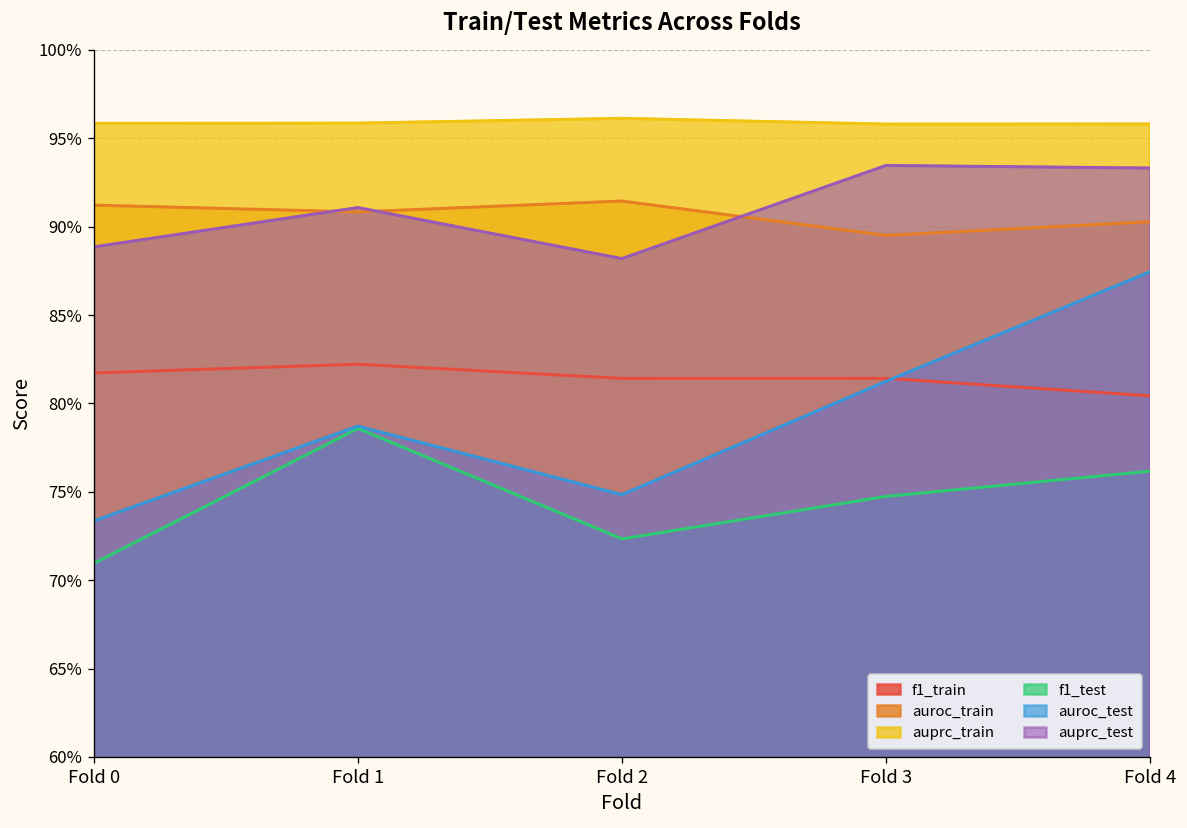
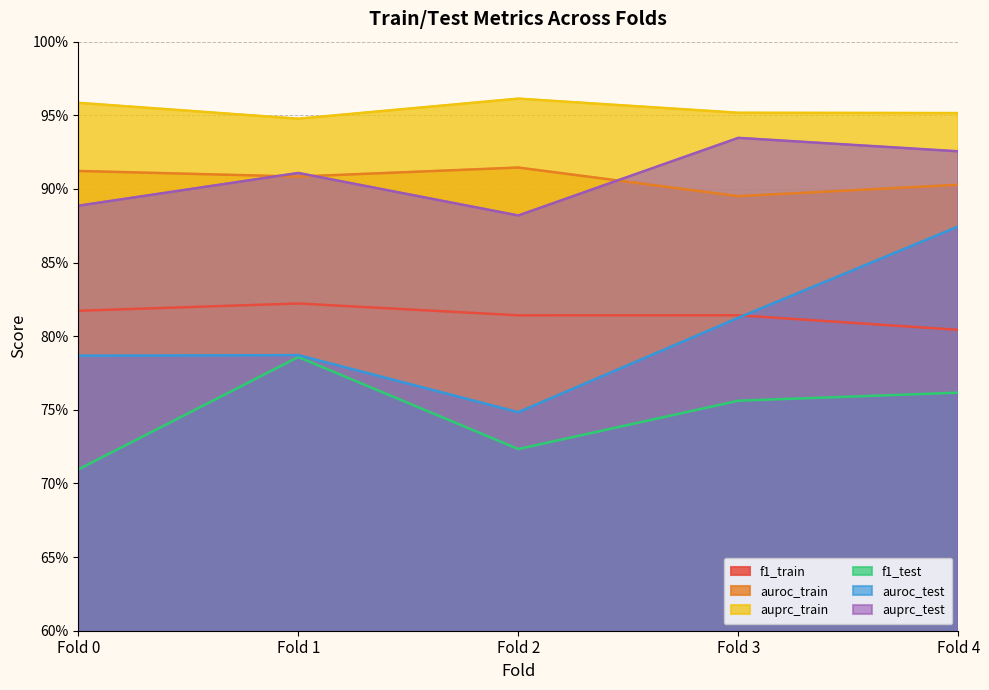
auroc_test, Fold 0: 73.4% -> 78.7%
auprc_train, Fold 1: 95.9% -> 94.8%
auprc_train, Fold 3: 95.8% -> 95.2%
f1_test, Fold 3: 74.7% -> 75.6%
auprc_train, Fold 4: 95.8% -> 95.2%
auprc_test, Fold 4: 93.3% -> 92.6%
